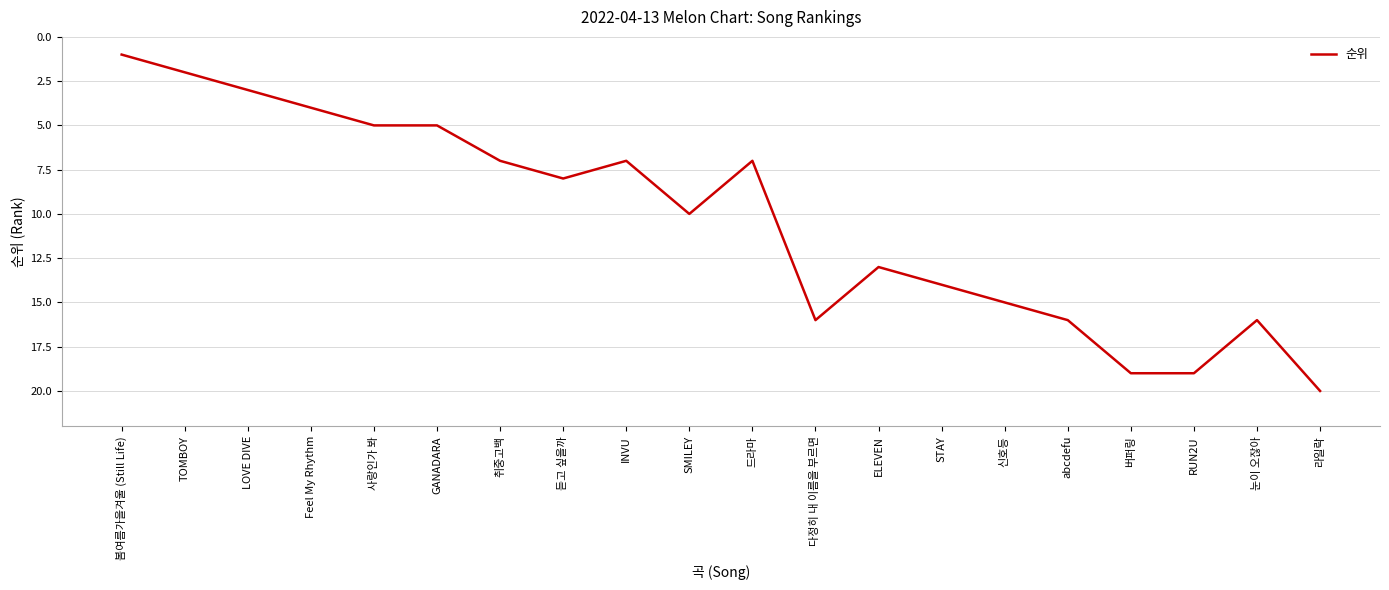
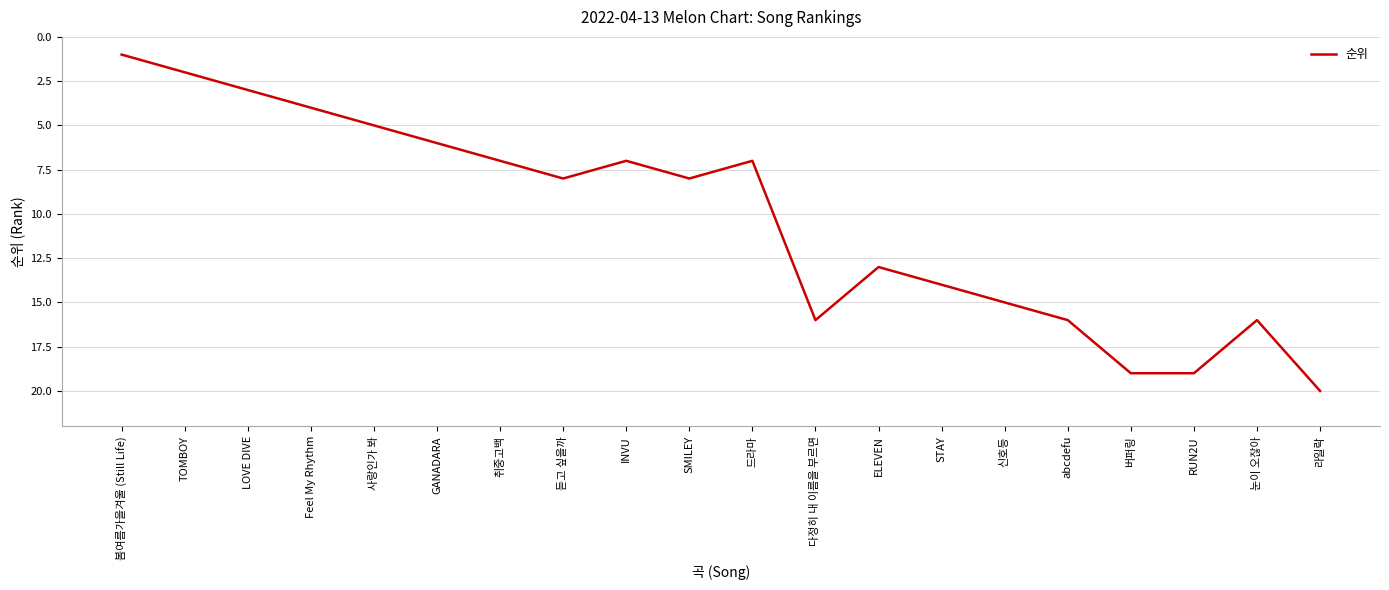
GANADARA: 5 -> 6
SMILEY: 10 -> 8
